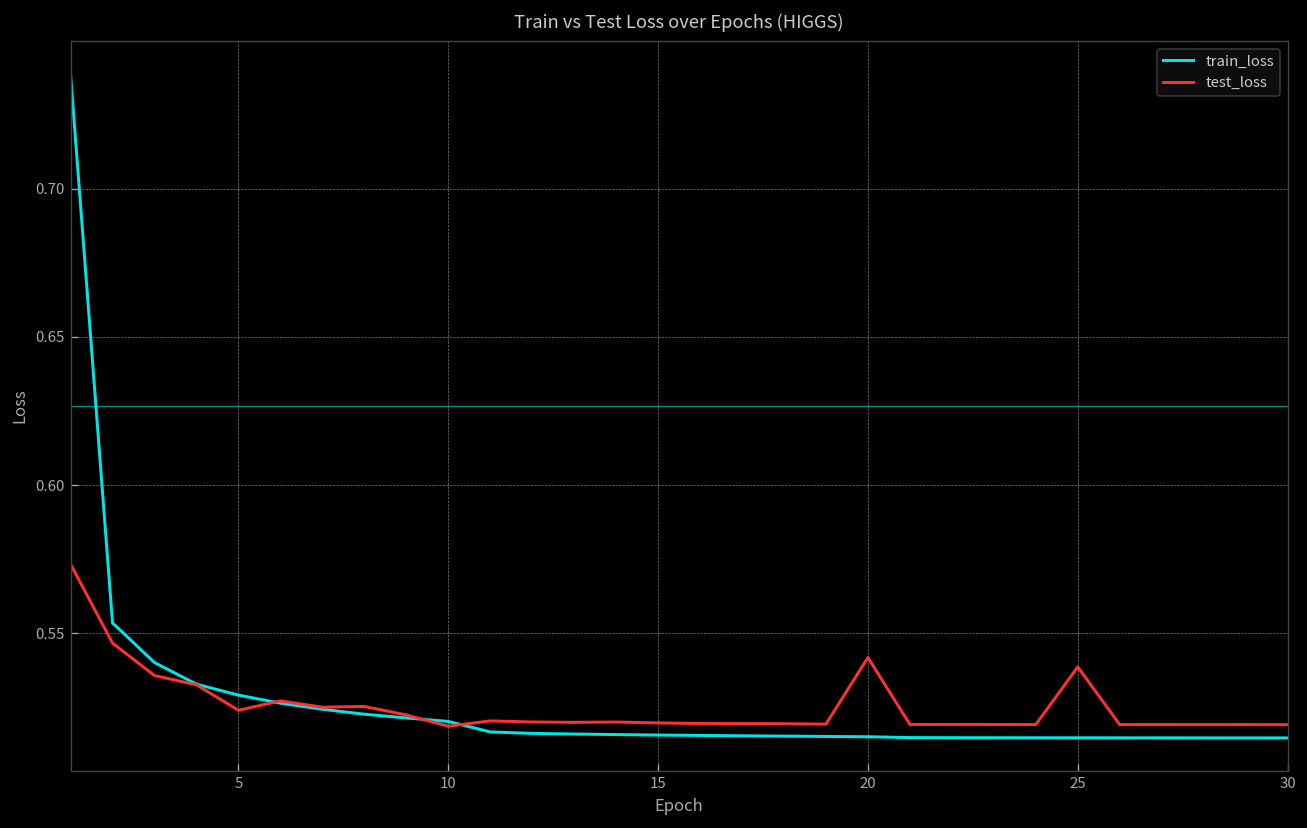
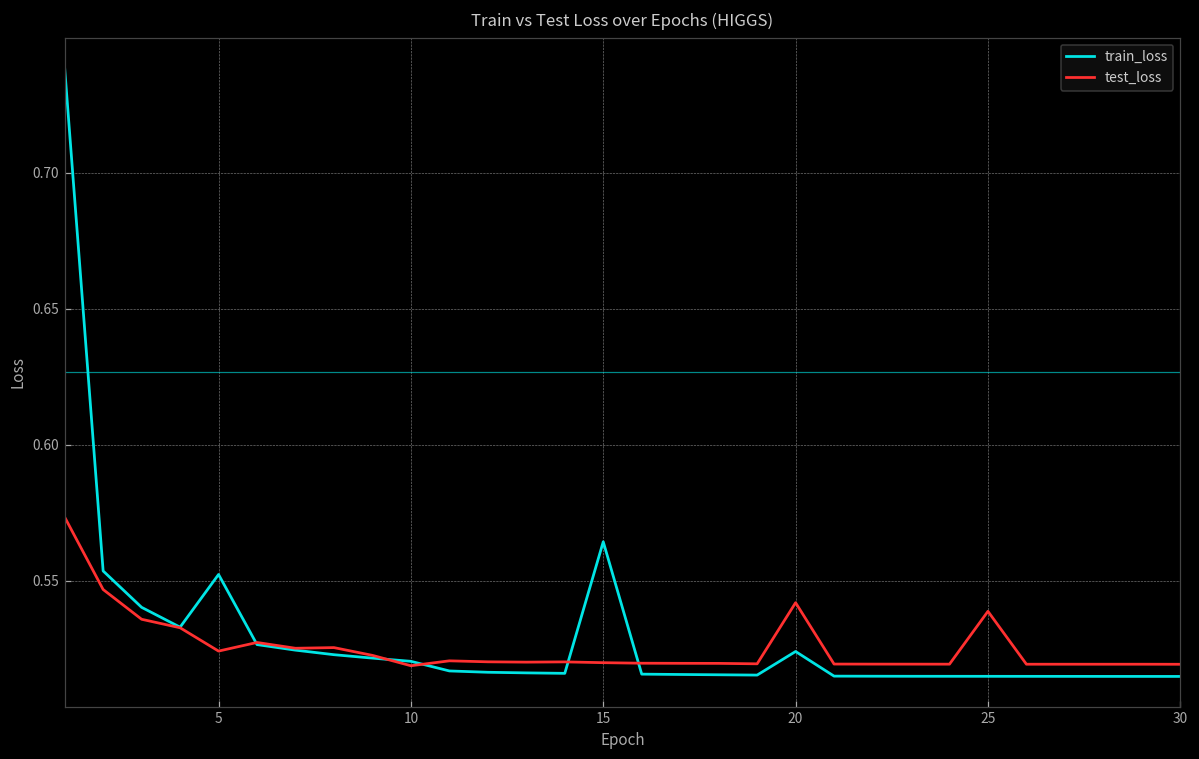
train_loss, 5: 0.529 -> 0.552
train_loss, 15: 0.516 -> 0.564
train_loss, 20: 0.515 -> 0.524
